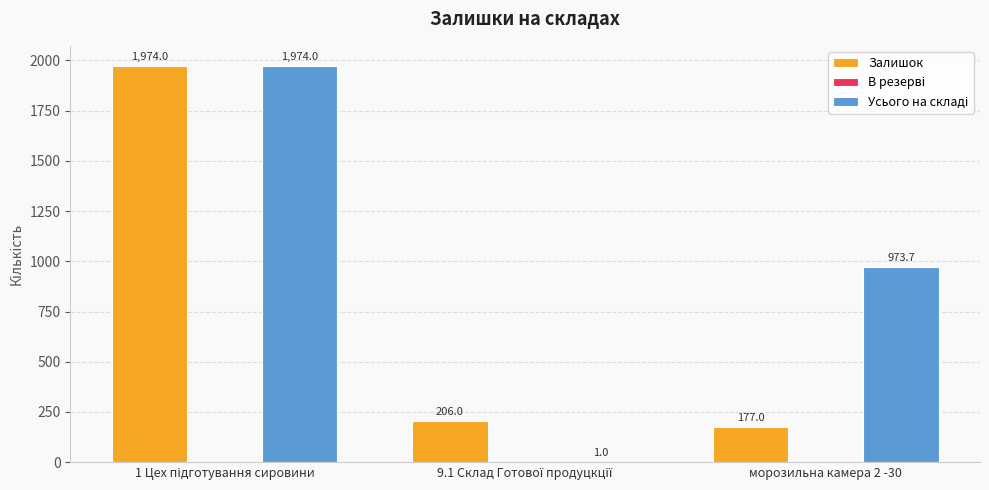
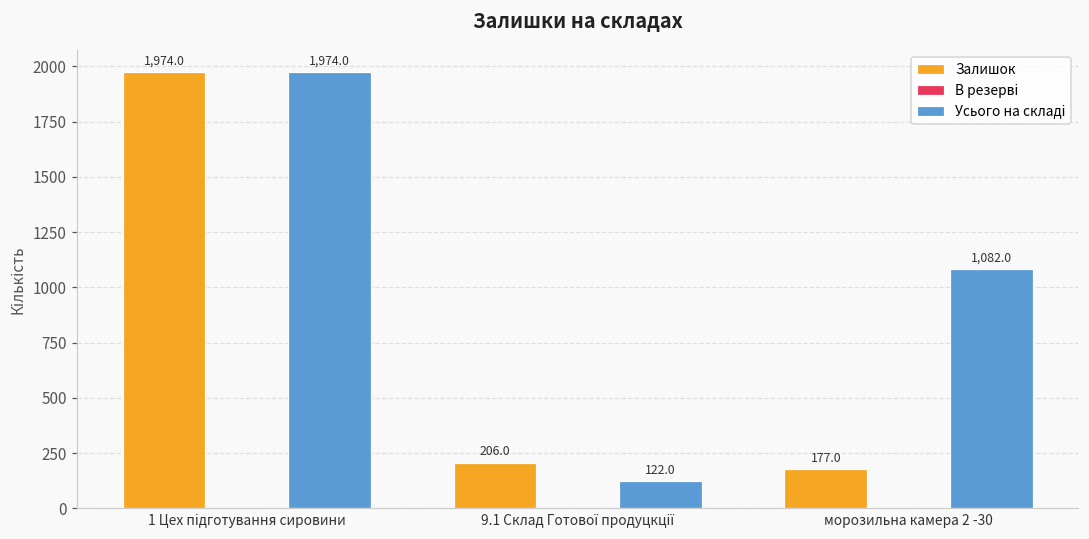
Усього на складі, 9.1 Склад Готової продуцкції: 1.0 -> 122.0
Усього на складі, морозильна камера 2 -30: 973.7 -> 1,082.0
